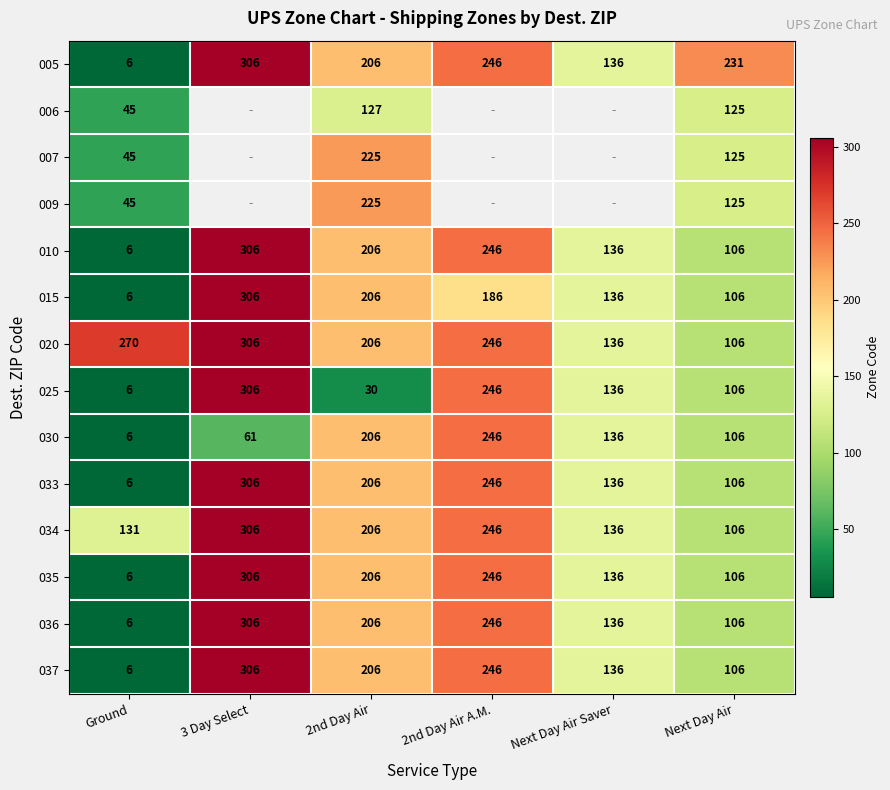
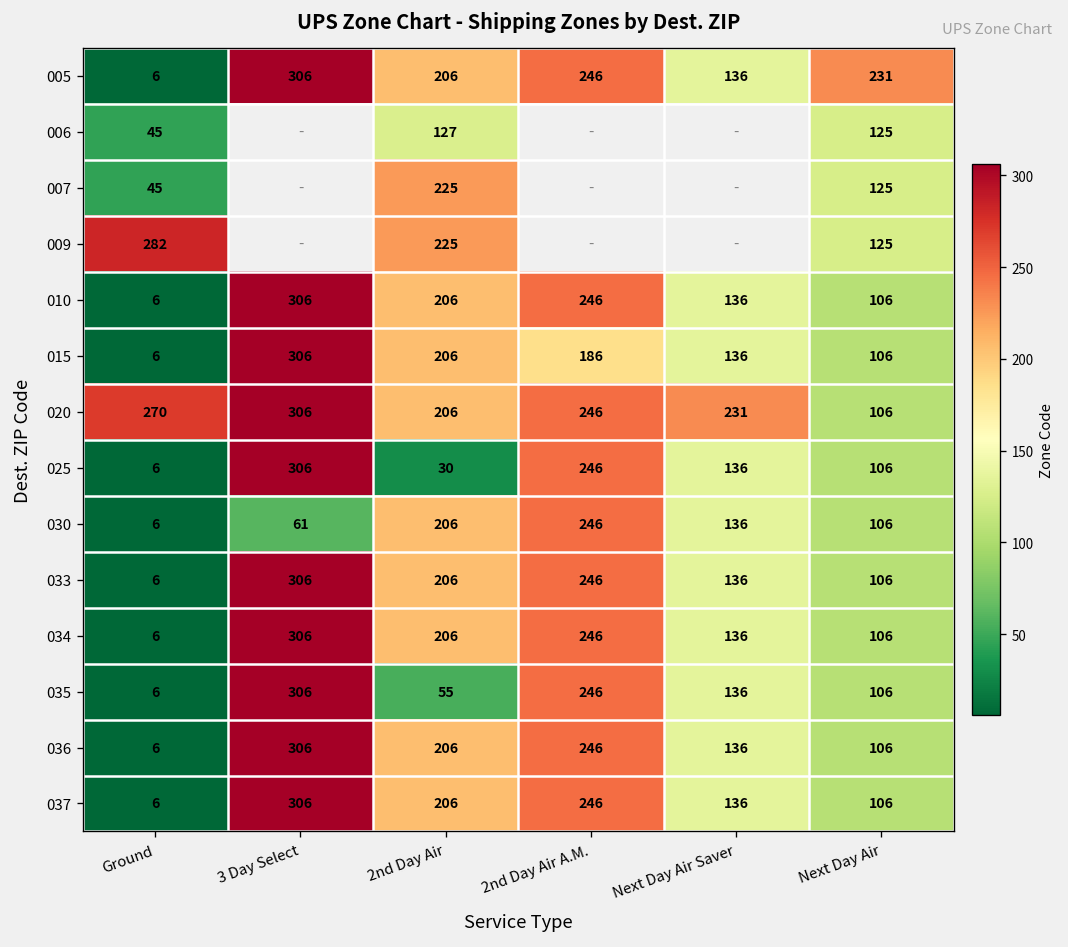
009, Ground: 45 -> 282
020, Next Day Air Saver: 136 -> 231
034, Ground: 131 -> 6
035, 2nd Day Air: 206 -> 55
